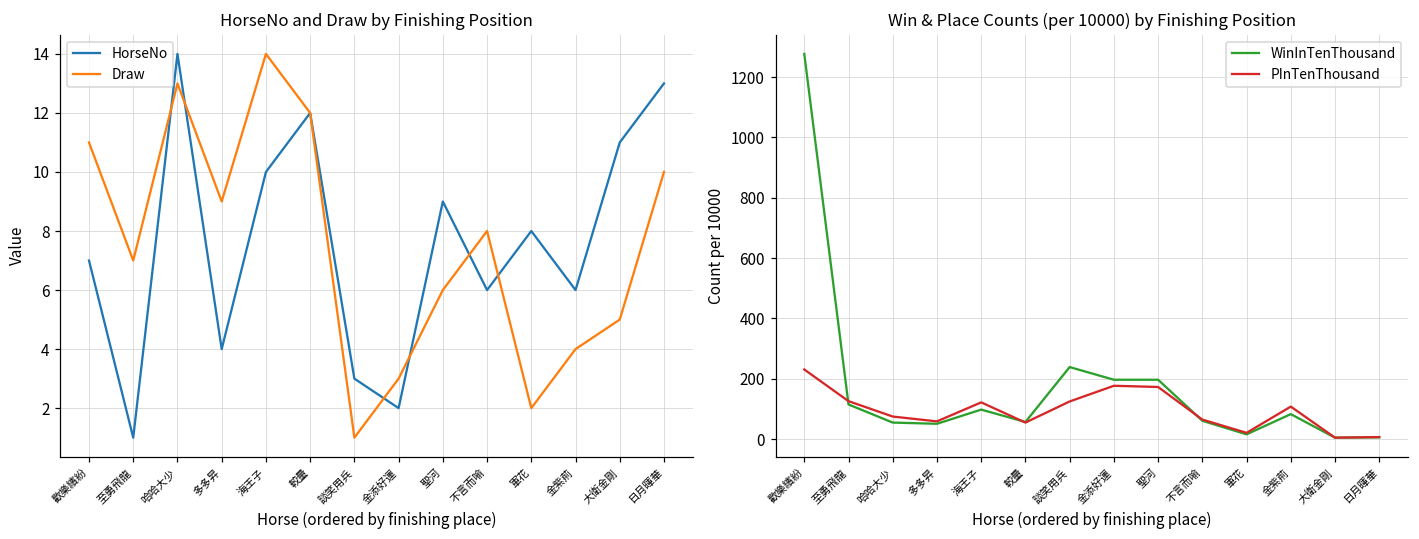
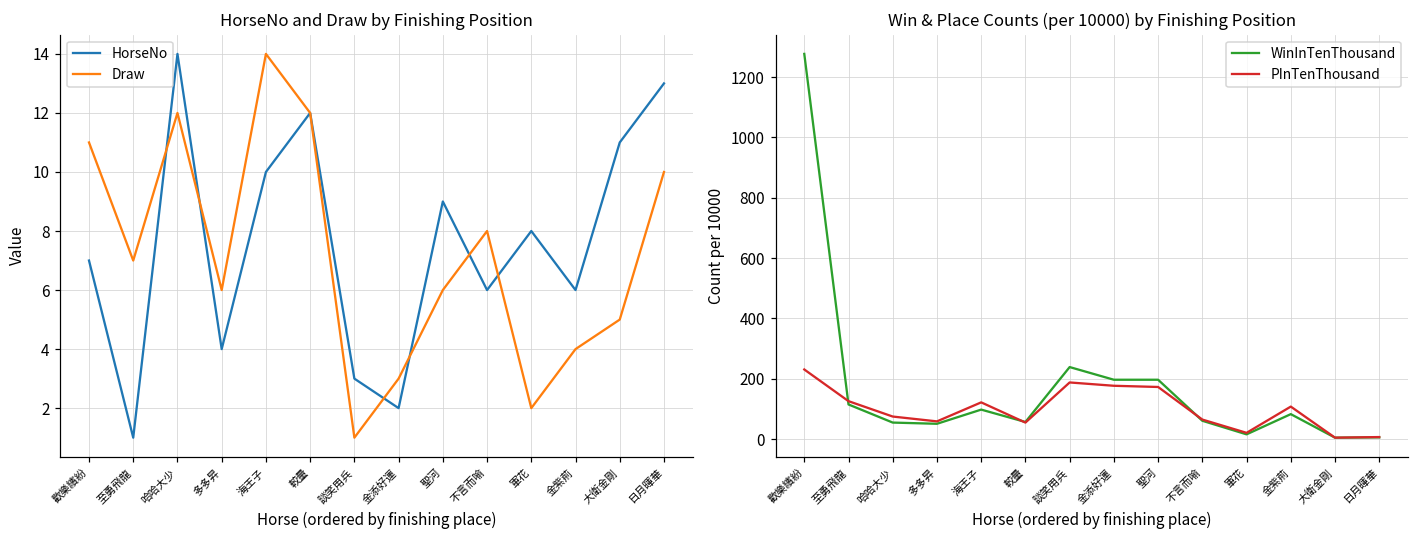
HorseNo and Draw by Finishing Position, Draw, 哈哈大少: 13 -> 12
HorseNo and Draw by Finishing Position, Draw, 多多昇: 9 -> 6
Win & Place Counts (per 10000) by Finishing Position, PInTenThousand, 談笑用兵: 130 -> 190
